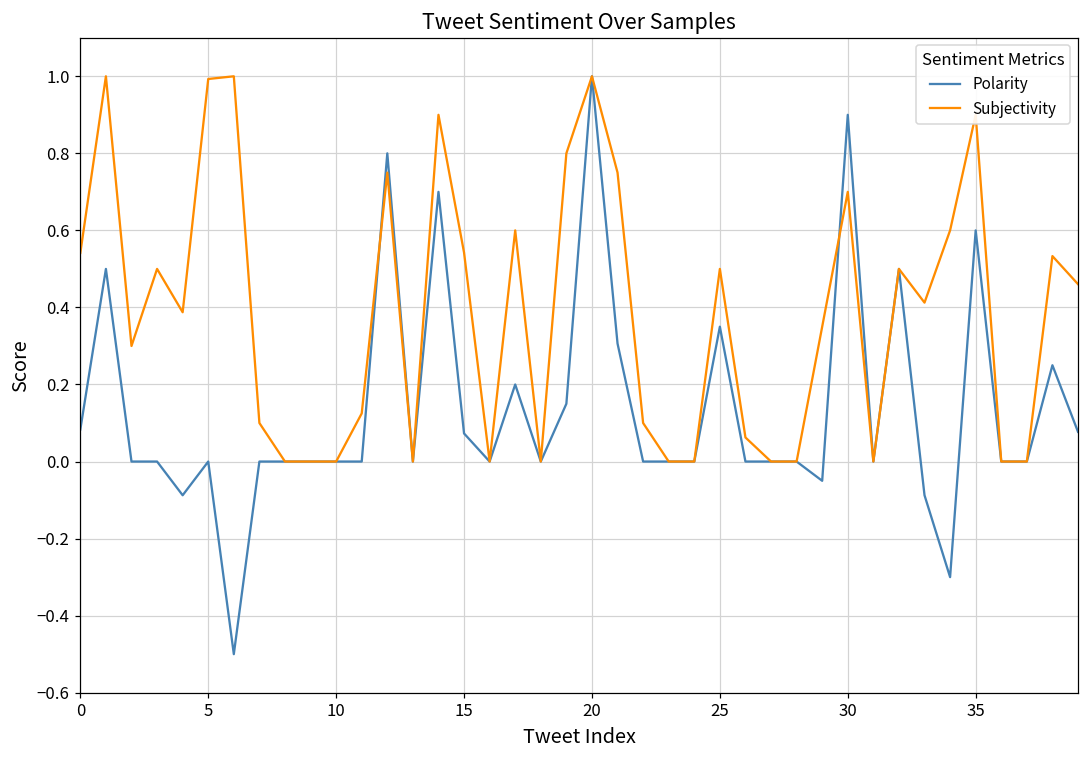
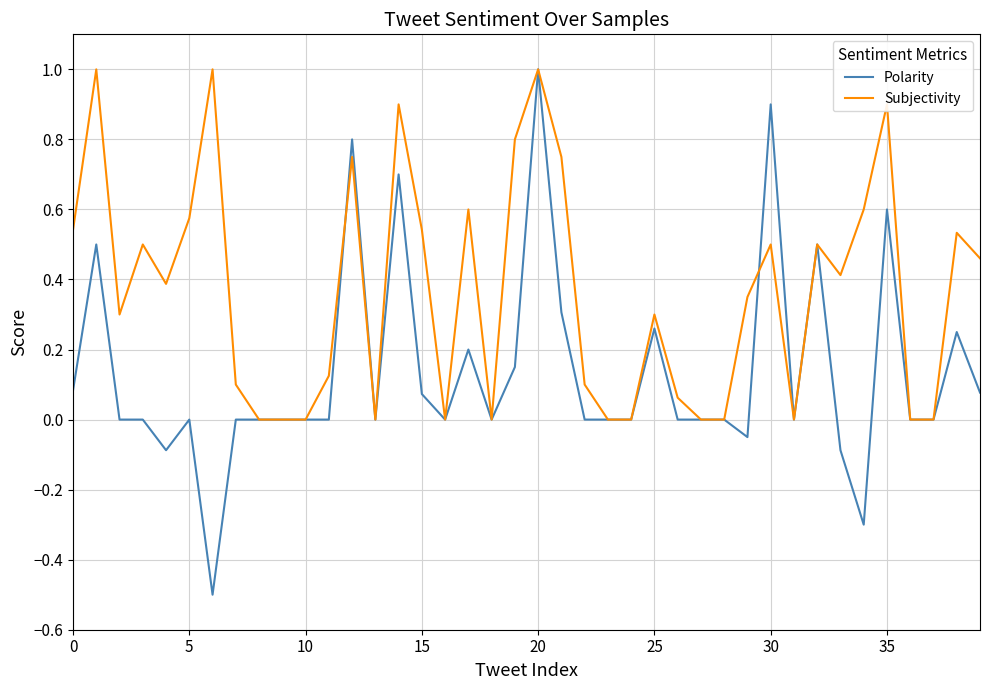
Subjectivity, 5: 0.99 -> 0.58
Polarity, 25: 0.35 -> 0.26
Subjectivity, 25: 0.5 -> 0.3
Subjectivity, 30: 0.7 -> 0.5
